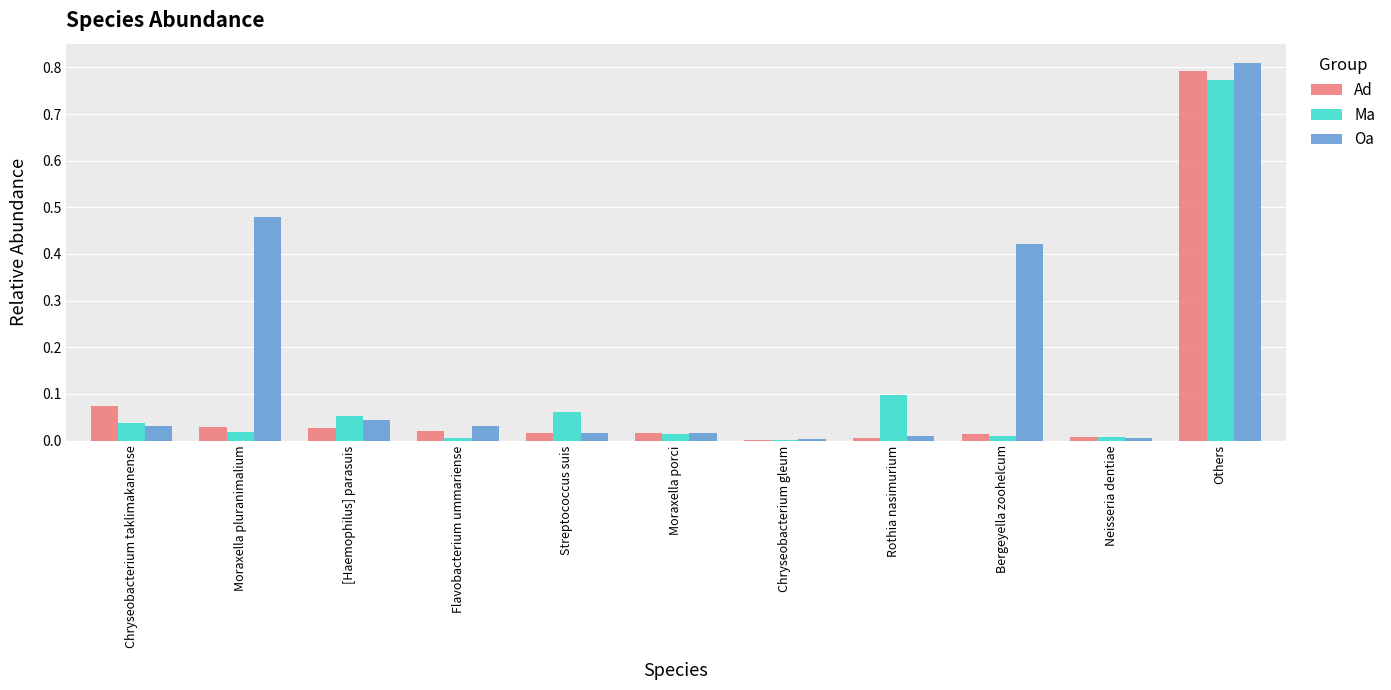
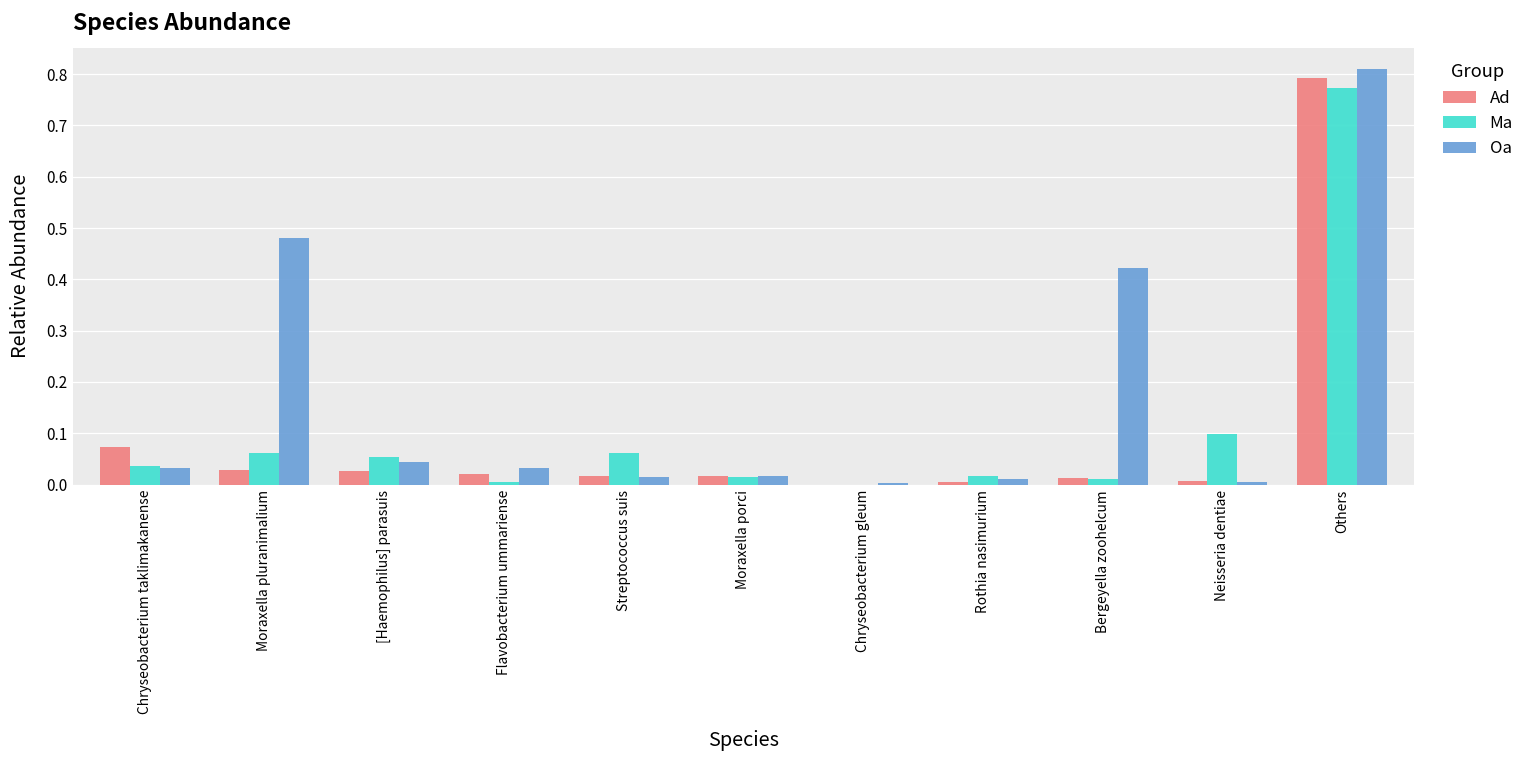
Ma, Moraxella pluranimalium: 0.02 -> 0.06
Ma, Rothia nasimurium: 0.10 -> 0.02
Ma, Neisseria dentiae: 0.01 -> 0.10
